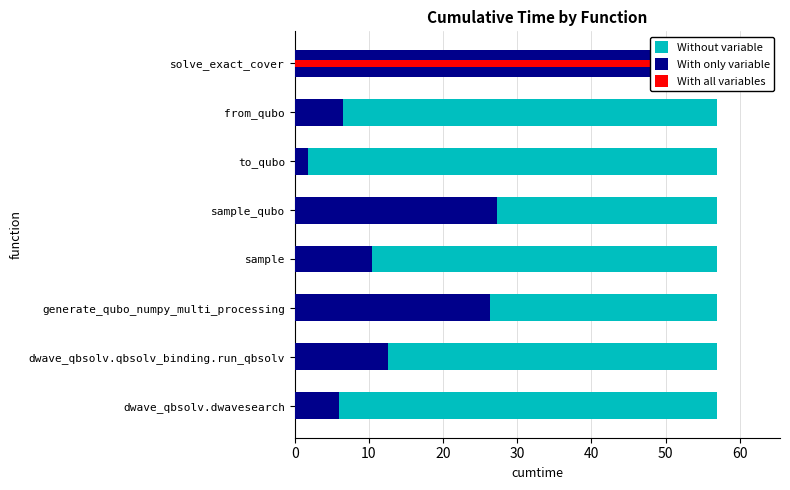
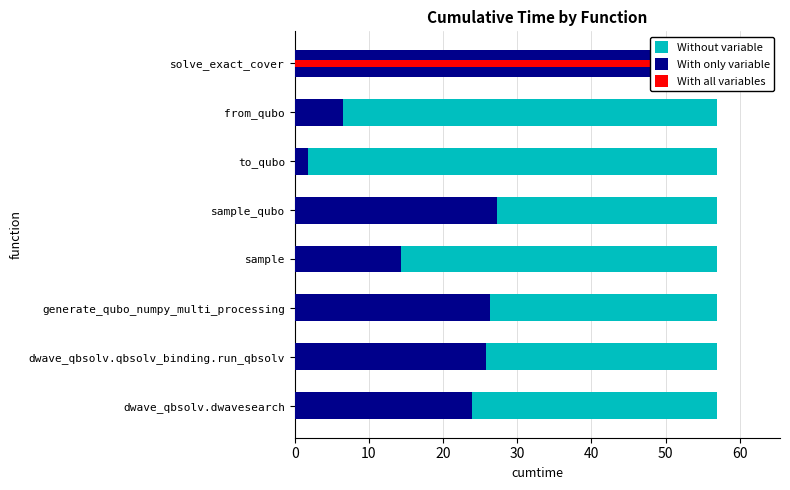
With only variable, sample: 10 -> 14
With only variable, dwave_qbsolv.qbsolv_binding.run_qbsolv: 13 -> 26
With only variable, dwave_qbsolv.dwavesearch: 6 -> 24
